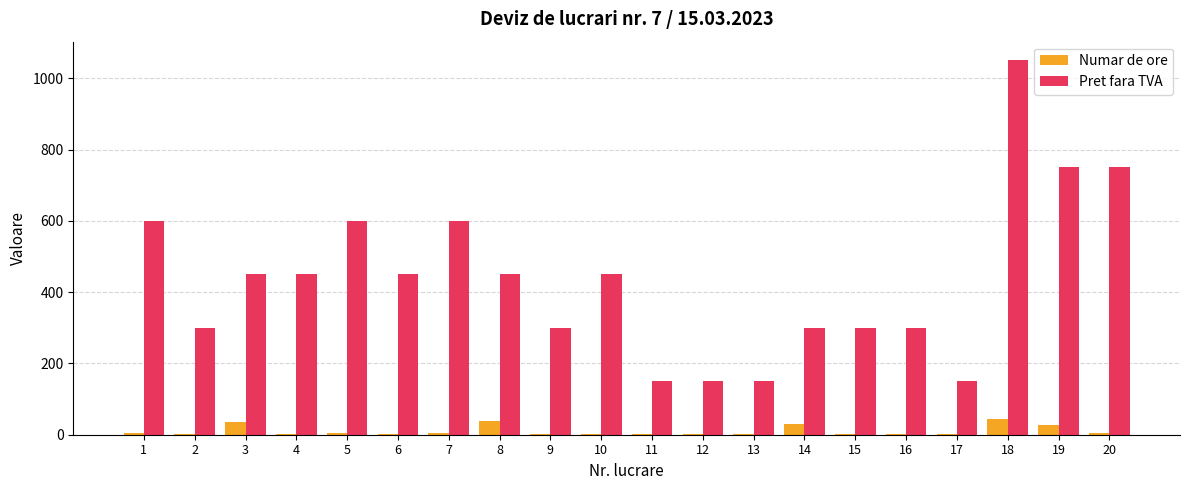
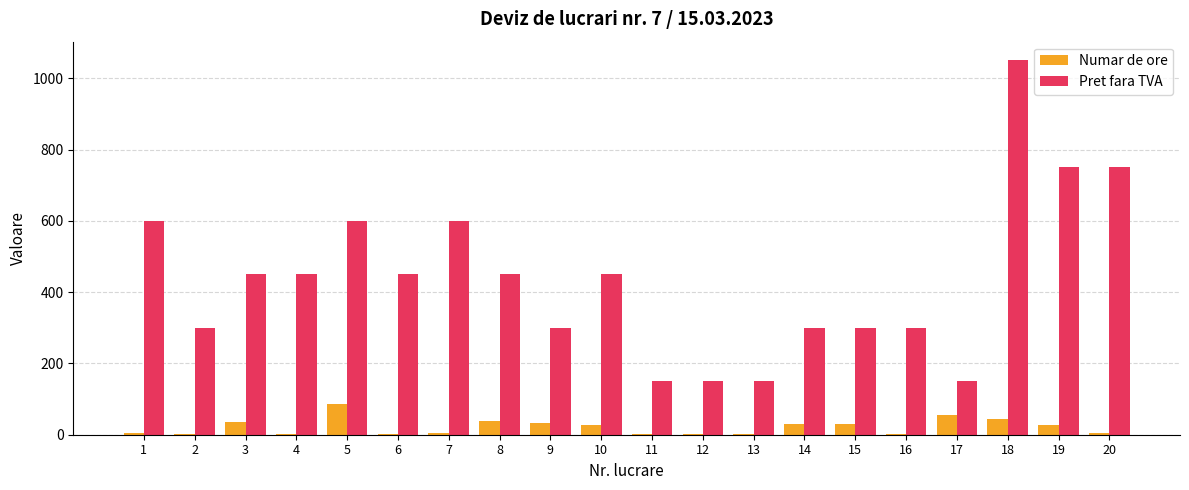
Numar de ore, 5: 0 -> 90
Numar de ore, 9: 0 -> 30
Numar de ore, 10: 0 -> 30
Numar de ore, 15: 0 -> 30
Numar de ore, 17: 0 -> 60
